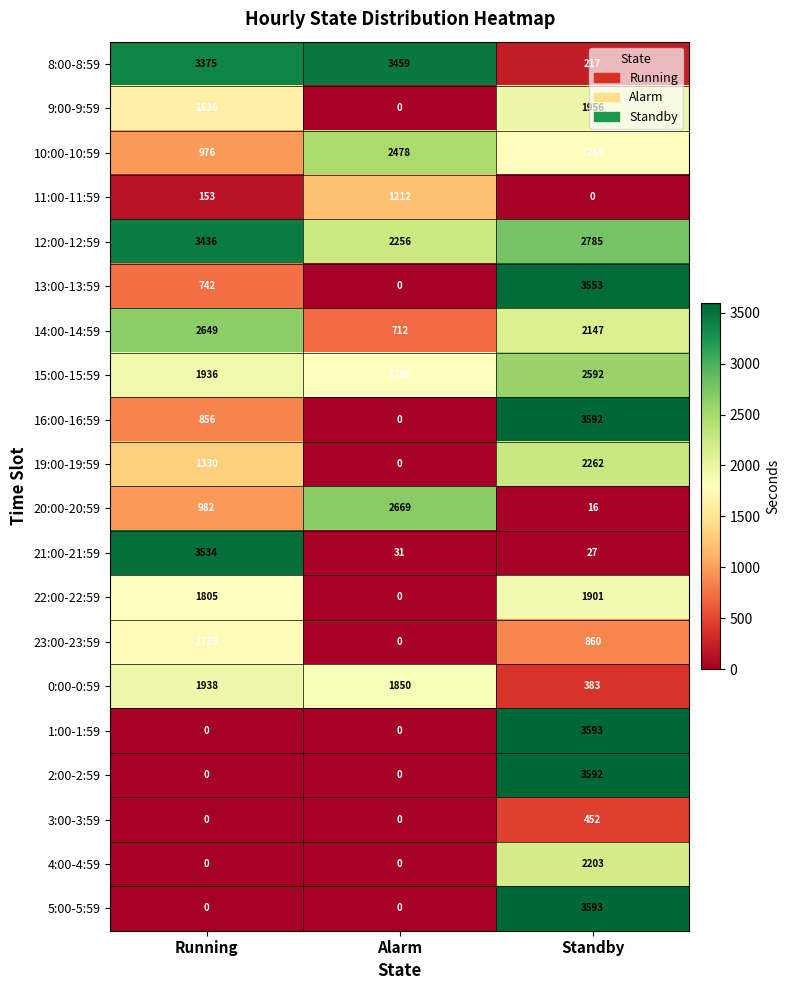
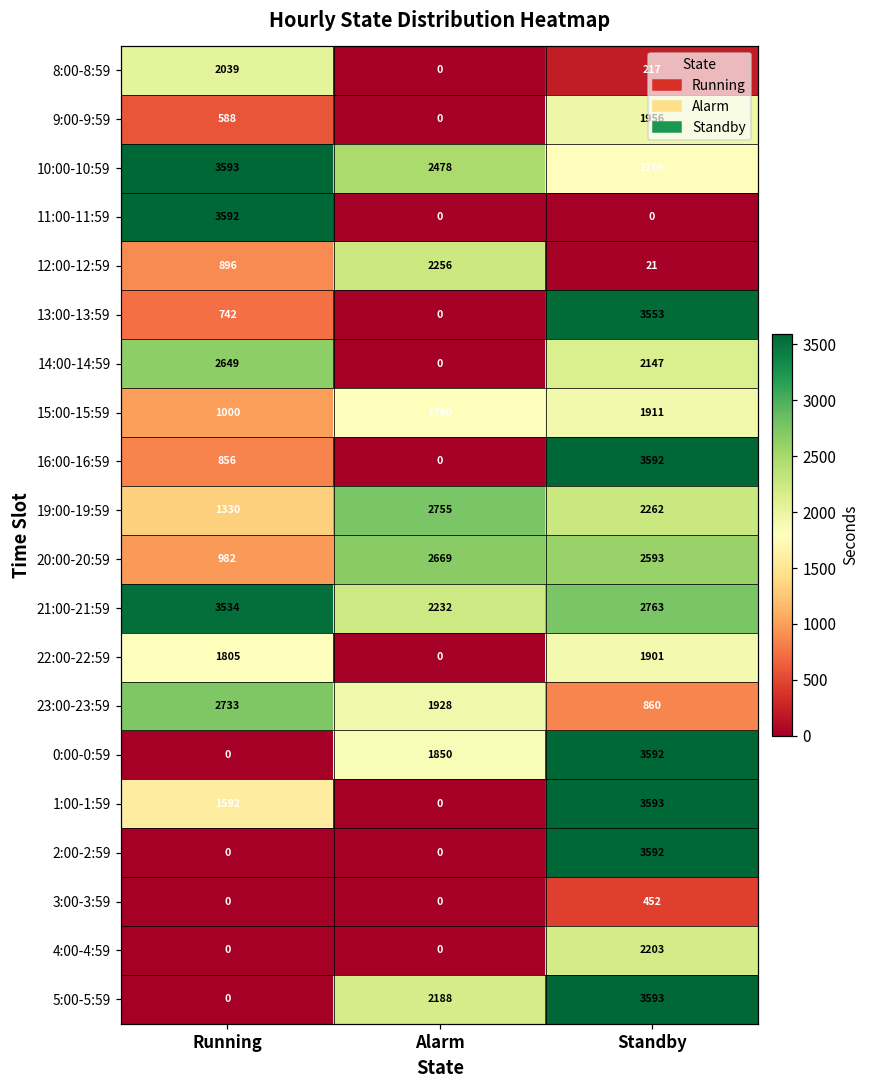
8:00-8:59, Running: 3375 -> 2039
8:00-8:59, Alarm: 3459 -> 0
9:00-9:59, Running: 1636 -> 588
10:00-10:59, Running: 976 -> 3593
11:00-11:59, Running: 153 -> 3592
11:00-11:59, Alarm: 1212 -> 0
12:00-12:59, Running: 3436 -> 896
12:00-12:59, Standby: 2785 -> 21
14:00-14:59, Alarm: 712 -> 0
15:00-15:59, Running: 1936 -> 1000
15:00-15:59, Standby: 2592 -> 1911
19:00-19:59, Alarm: 0 -> 2755
20:00-20:59, Standby: 16 -> 2593
21:00-21:59, Alarm: 31 -> 2232
21:00-21:59, Standby: 27 -> 2763
23:00-23:59, Running: 1759 -> 2733
23:00-23:59, Alarm: 0 -> 1928
0:00-0:59, Running: 1938 -> 0
0:00-0:59, Standby: 383 -> 3592
1:00-1:59, Running: 0 -> 1592
5:00-5:59, Alarm: 0 -> 2188
